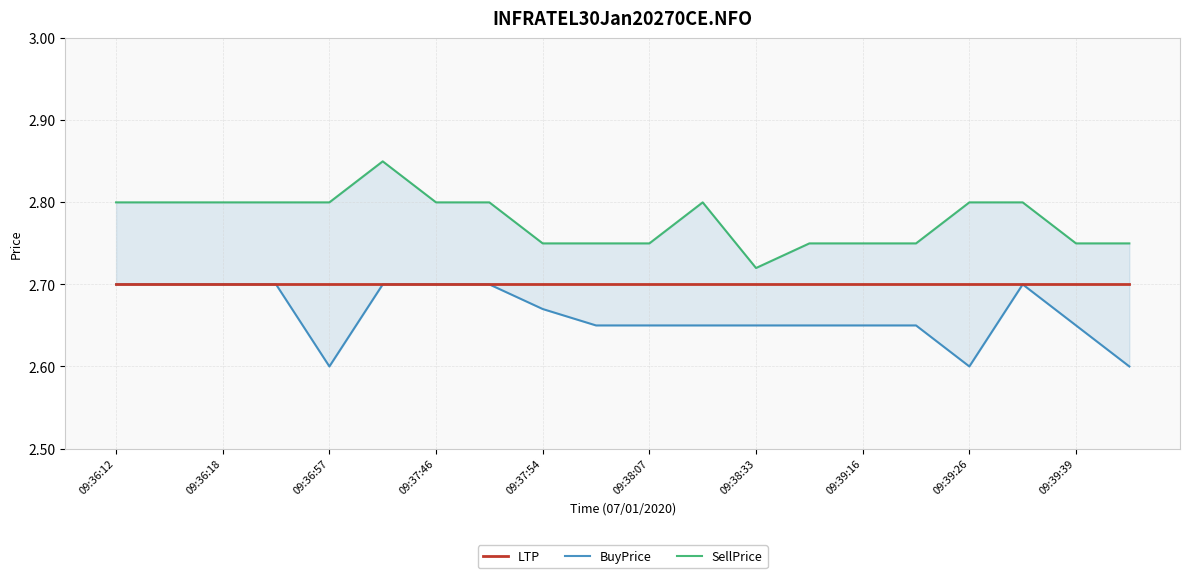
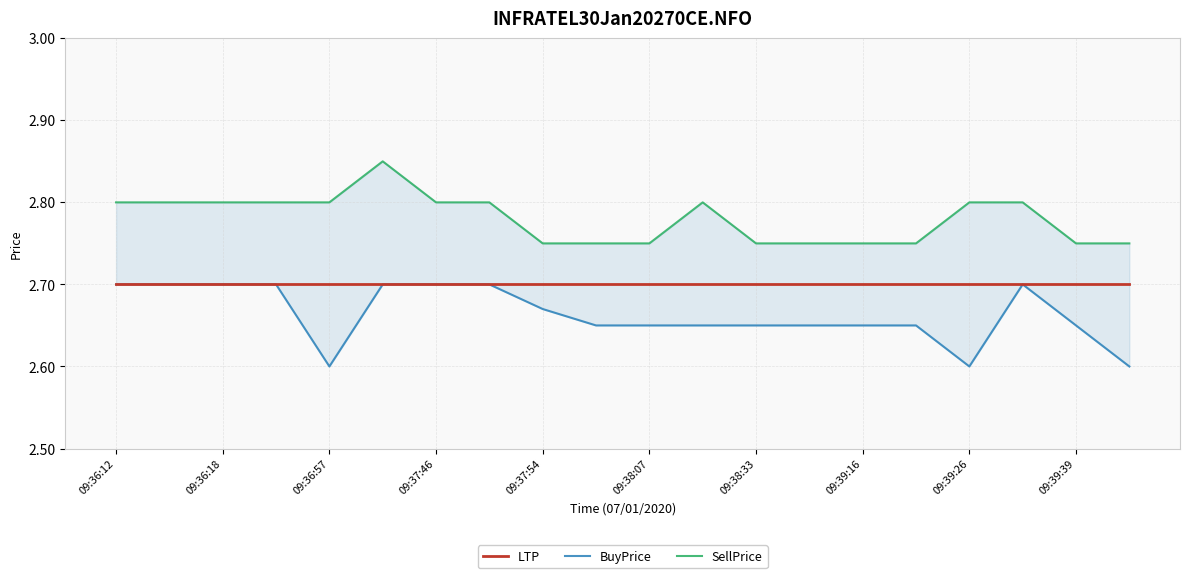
SellPrice, 09:38:33: 2.72 -> 2.75
